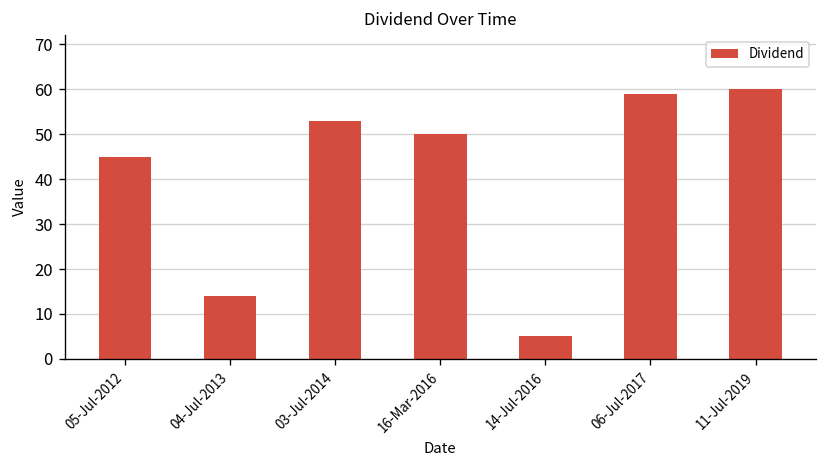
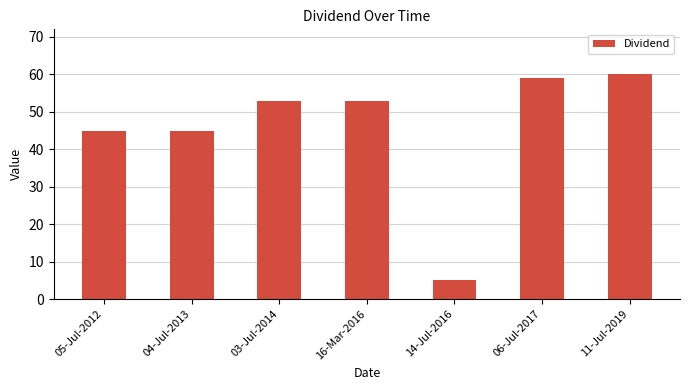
04-Jul-2013: 14 -> 45
16-Mar-2016: 50 -> 53
